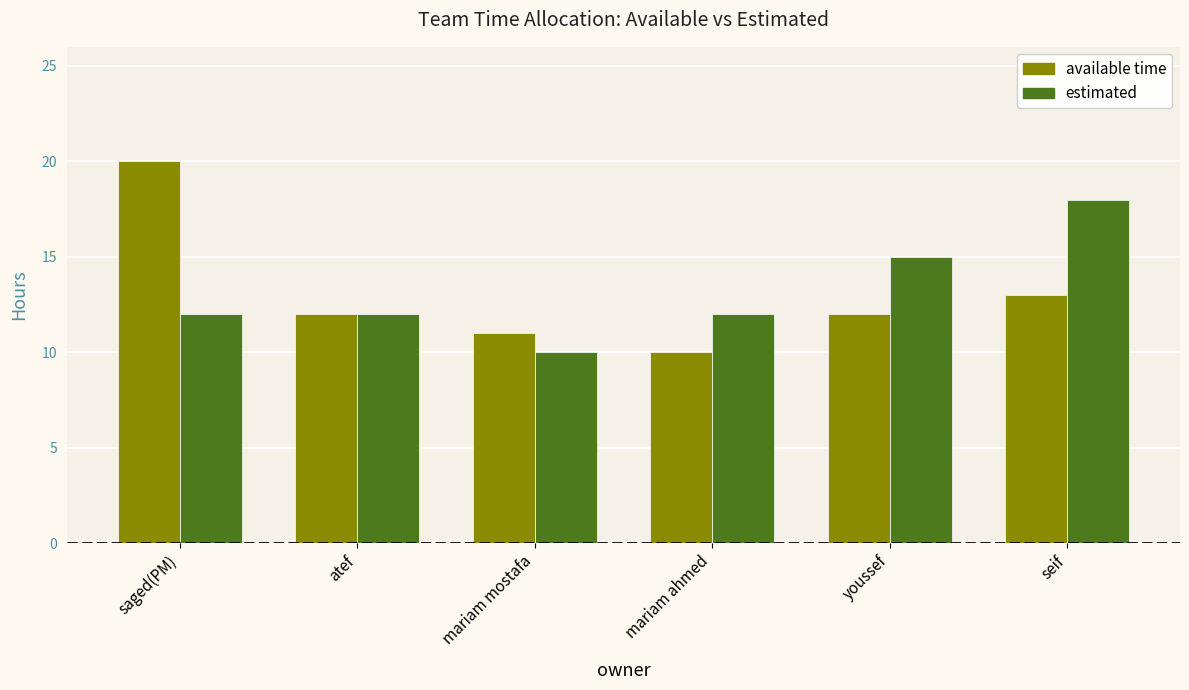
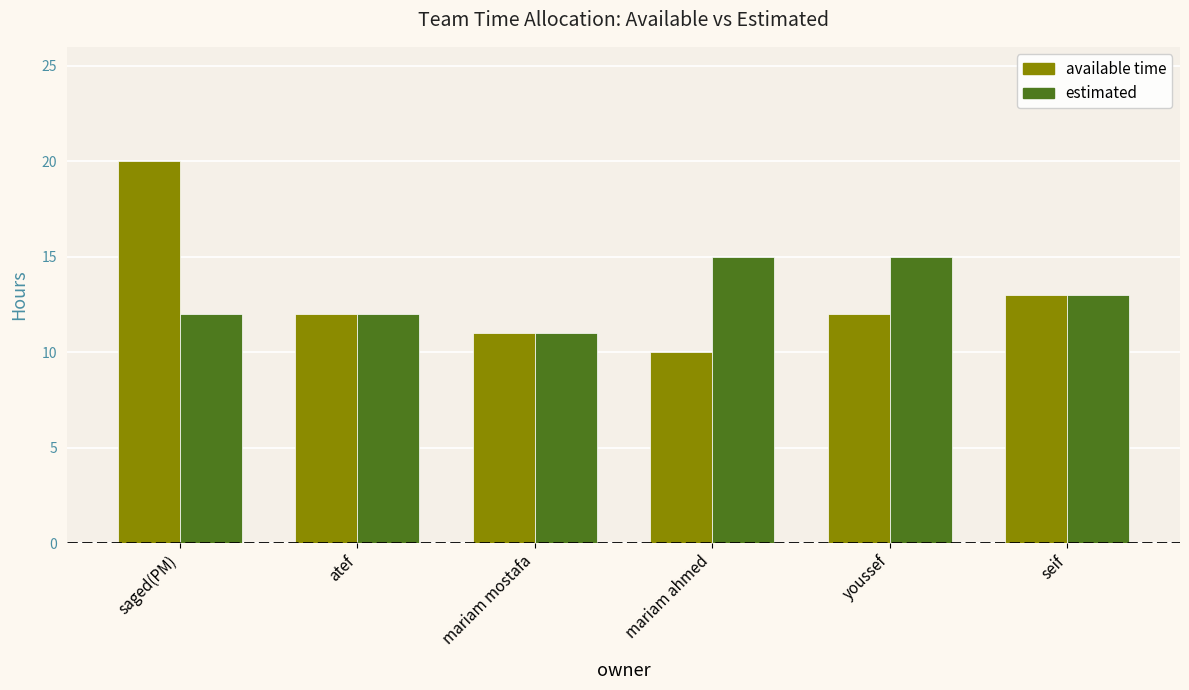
estimated, mariam mostafa: 10 -> 11
estimated, mariam ahmed: 12 -> 15
estimated, seif: 18 -> 13
